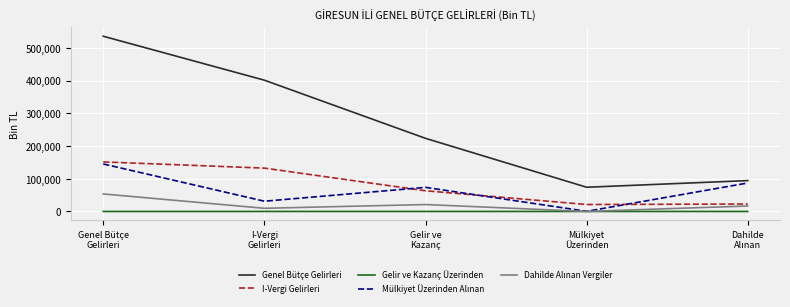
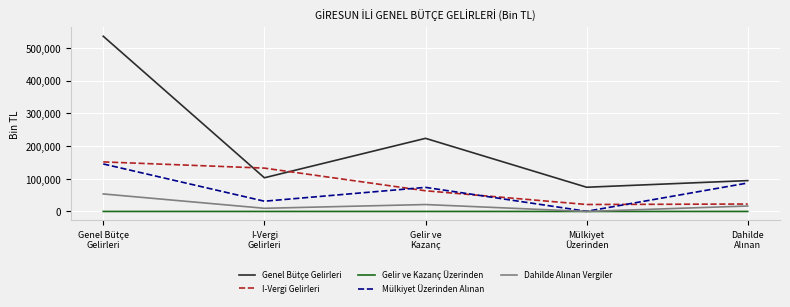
Genel Bütçe Gelirleri, I-Vergi Gelirleri: 400,000 -> 100,000
